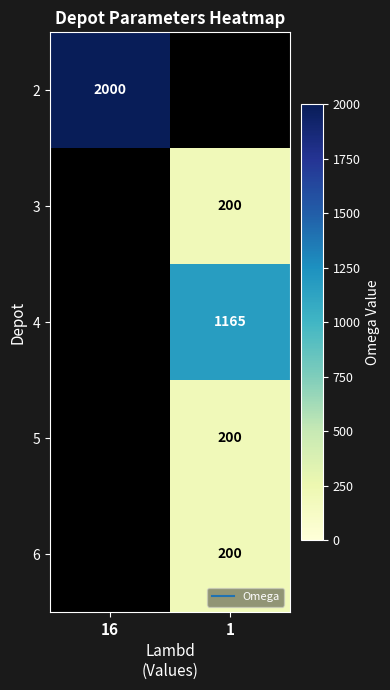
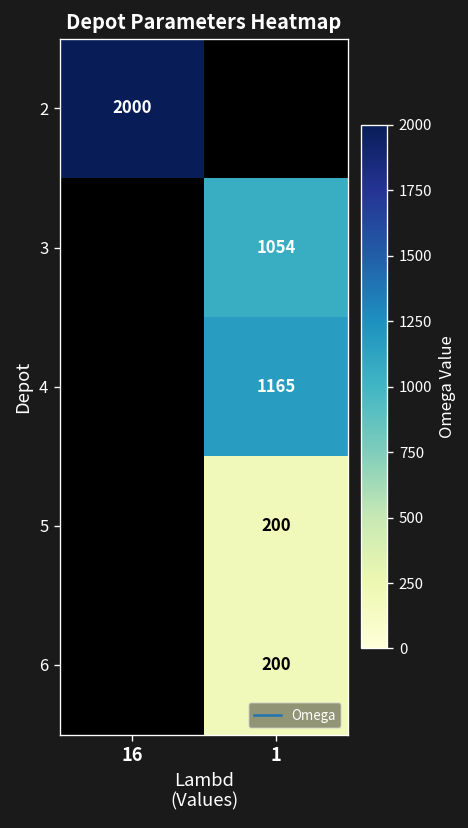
3, 1: 200 -> 1054
